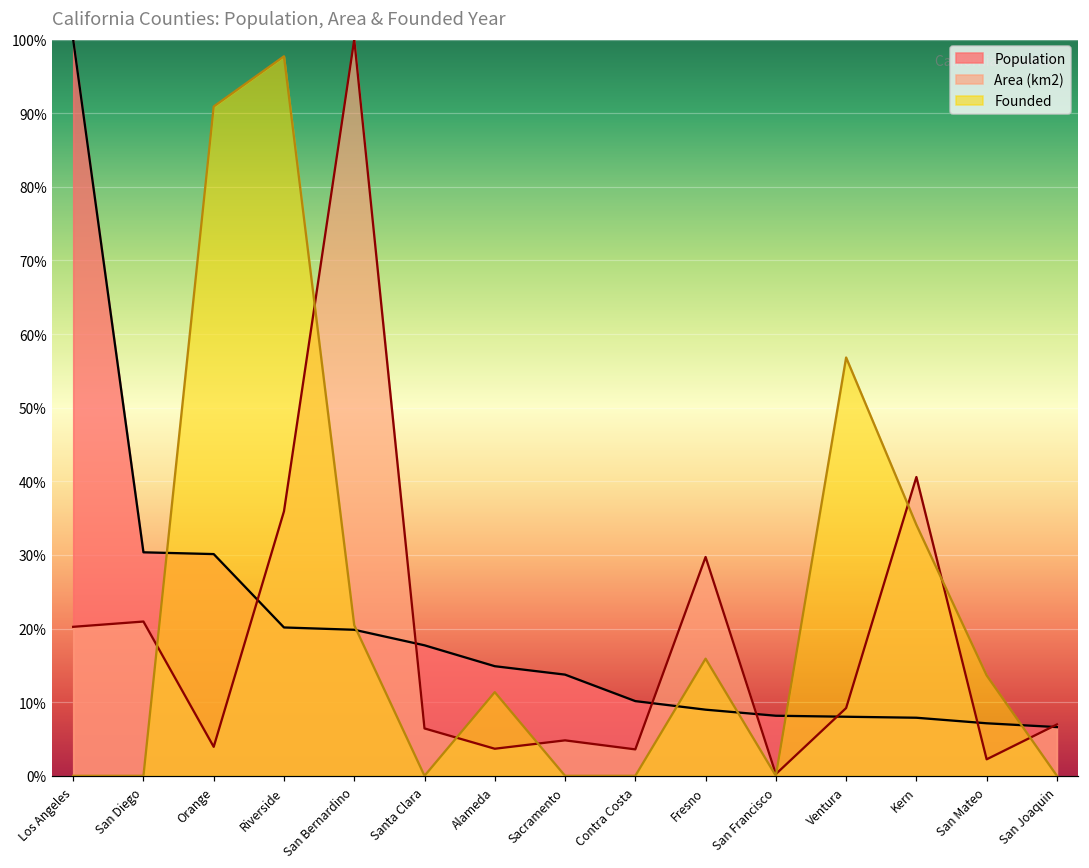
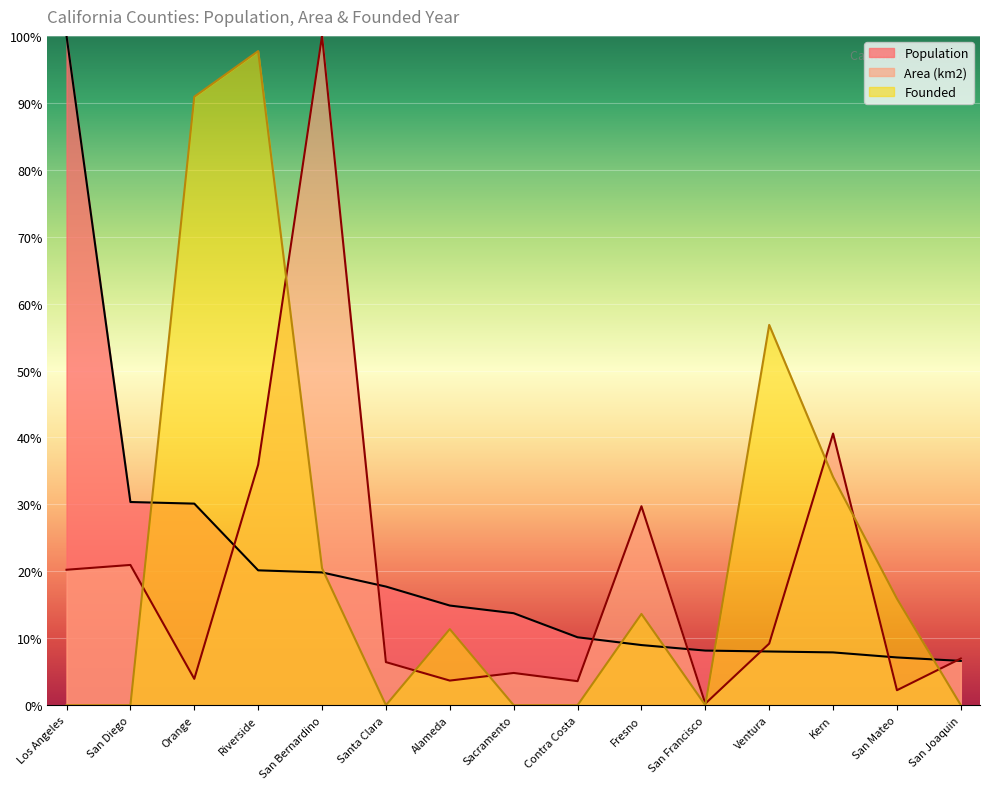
Founded, Fresno: 16% -> 14%
Founded, San Mateo: 14% -> 16%
